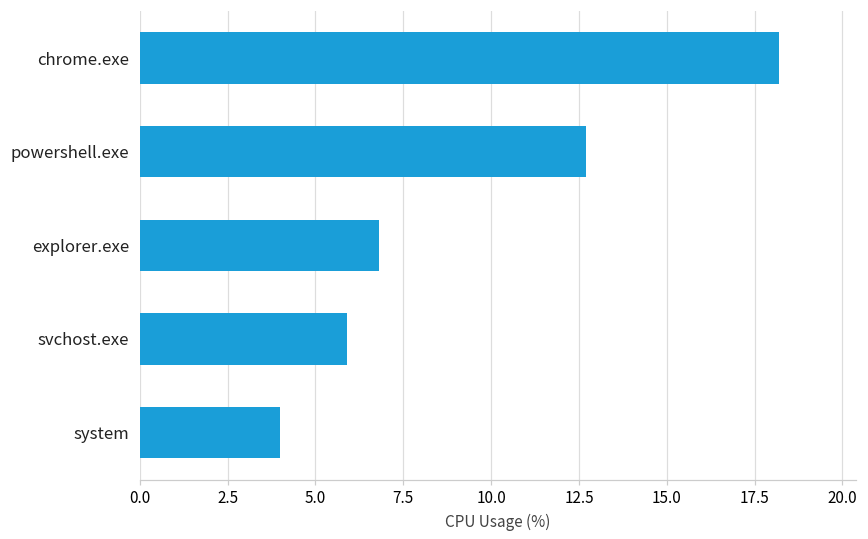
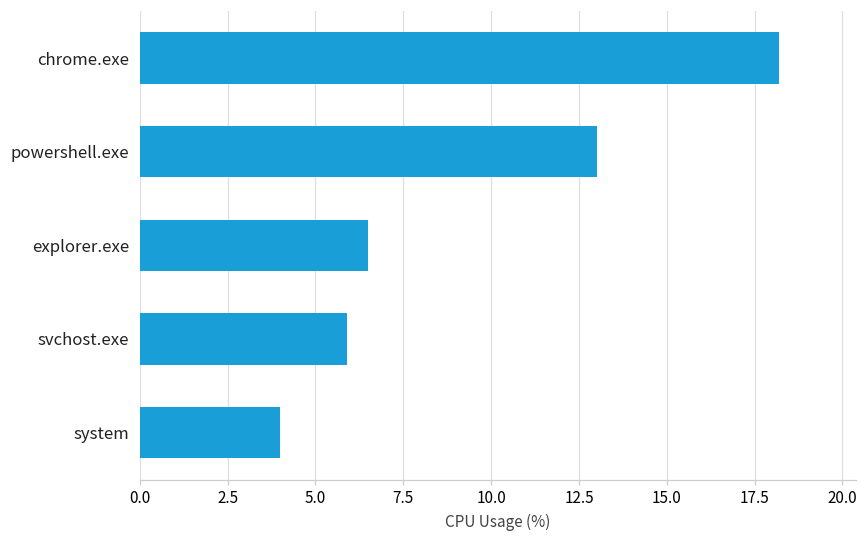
powershell.exe: 12.7 -> 13.0
explorer.exe: 6.8 -> 6.5
